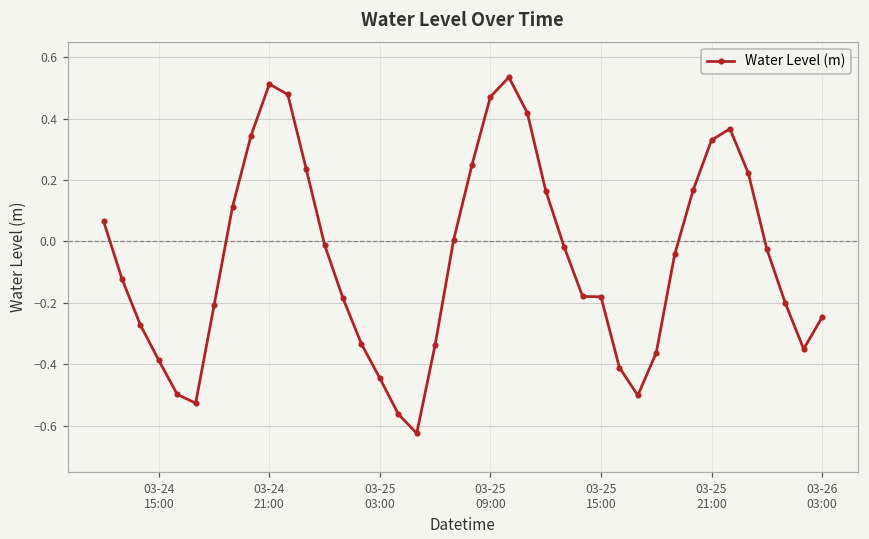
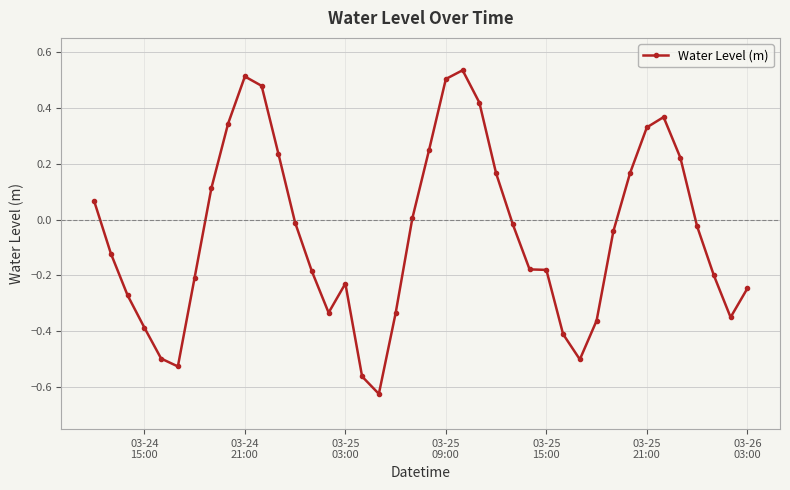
03-25 03:00: -0.45 -> -0.23
03-25 09:00: 0.47 -> 0.50
